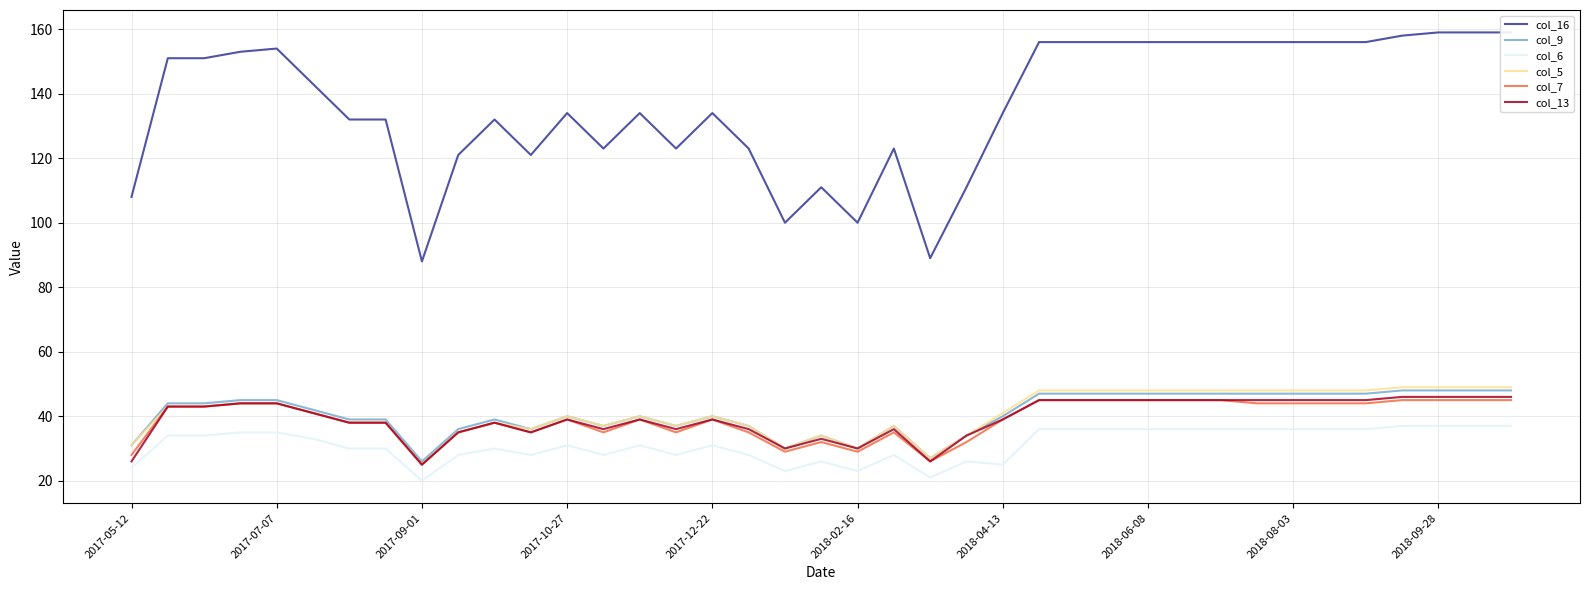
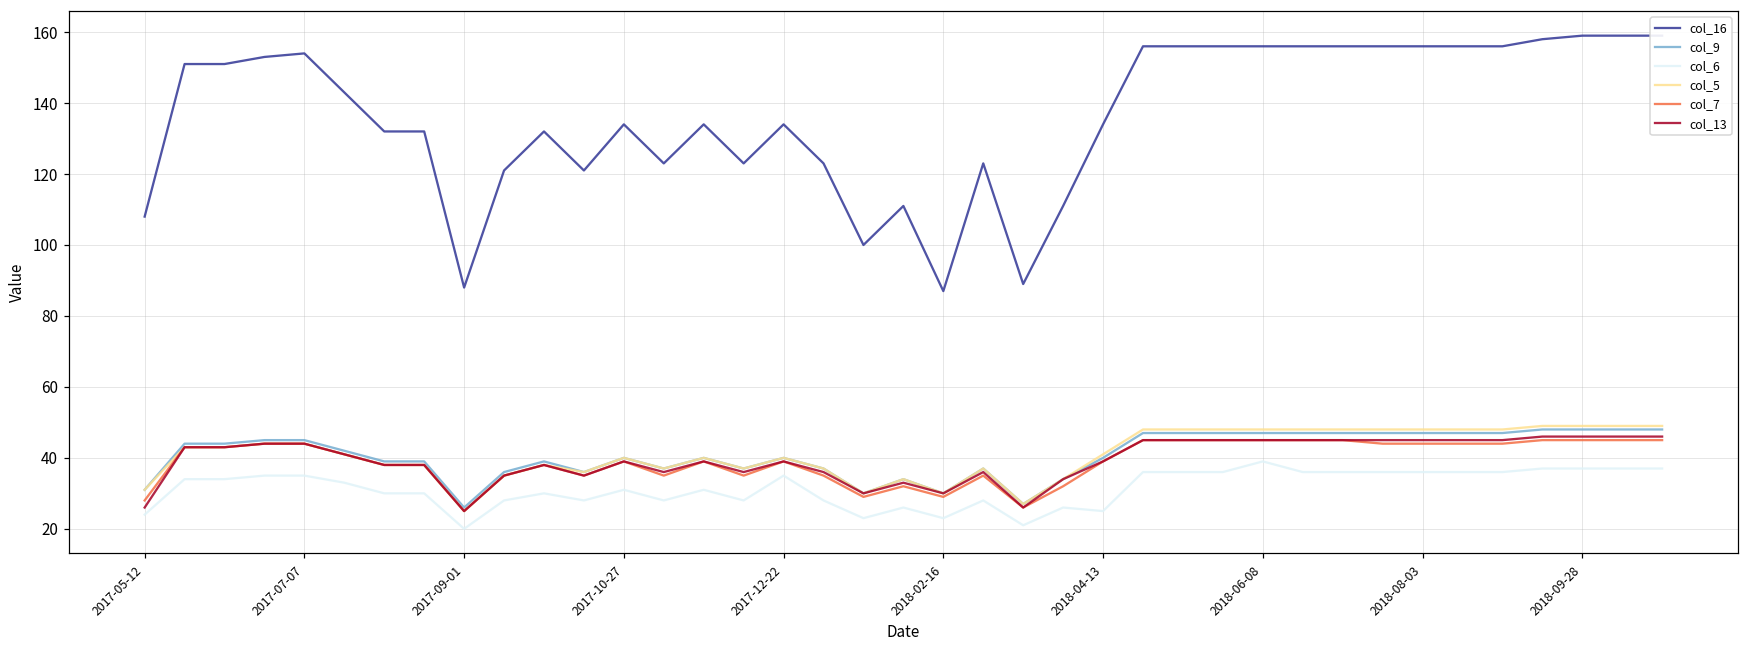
col_6, 2017-12-22: 31 -> 35
col_16, 2018-02-16: 100 -> 87
col_6, 2018-06-08: 36 -> 39
